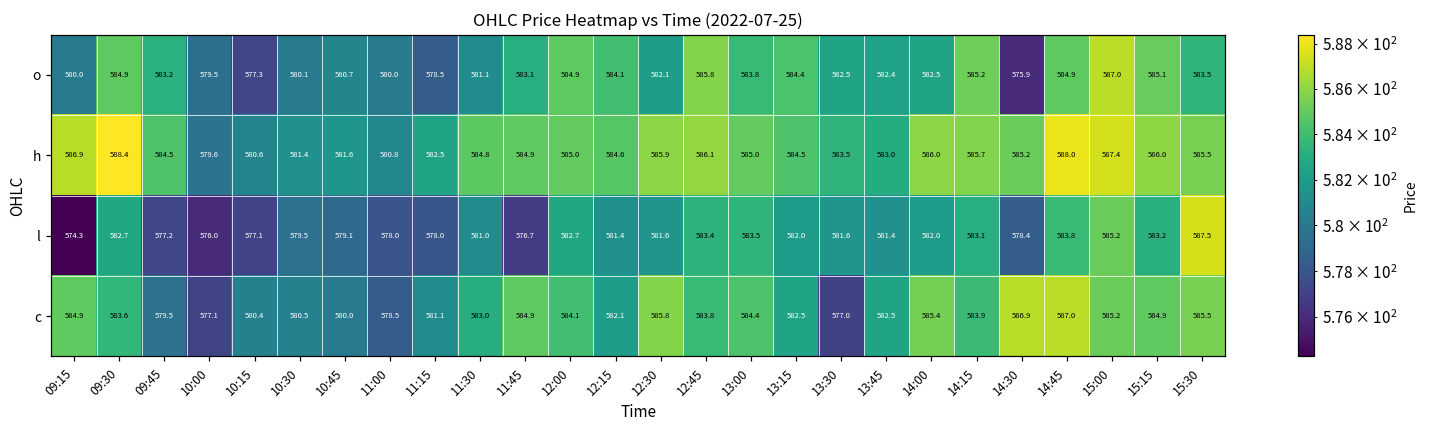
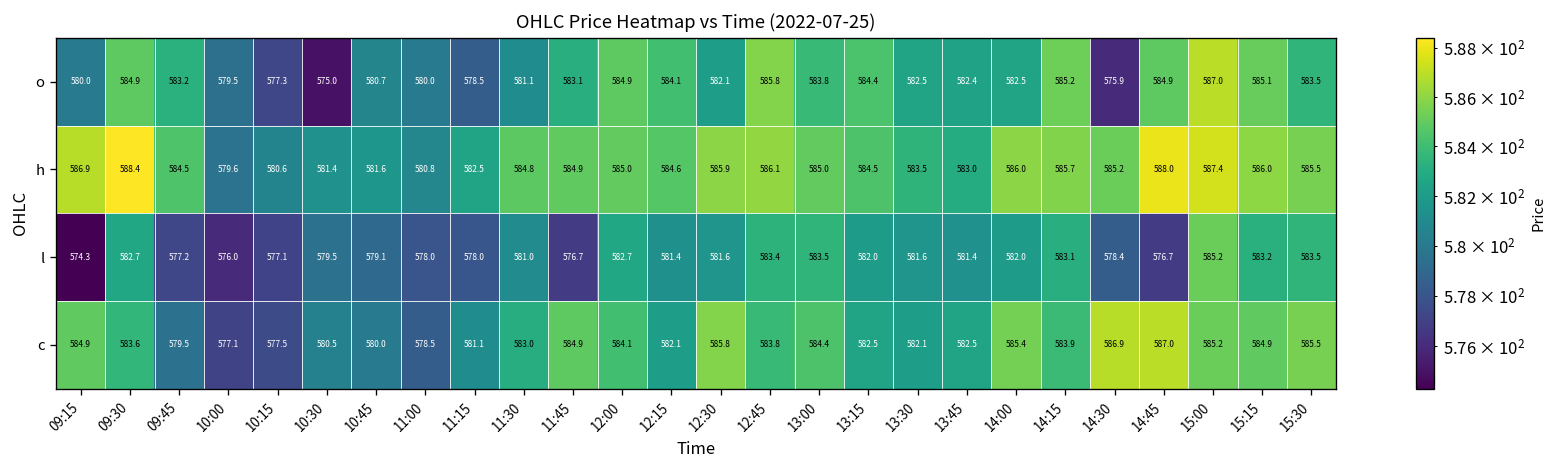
o, 10:30: 580.1 -> 575.0
l, 14:45: 583.8 -> 576.7
l, 15:30: 587.5 -> 583.5
c, 10:15: 580.4 -> 577.5
c, 13:30: 577.0 -> 582.1
